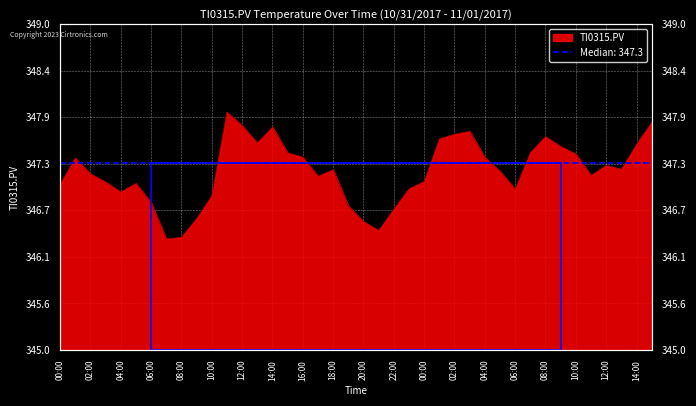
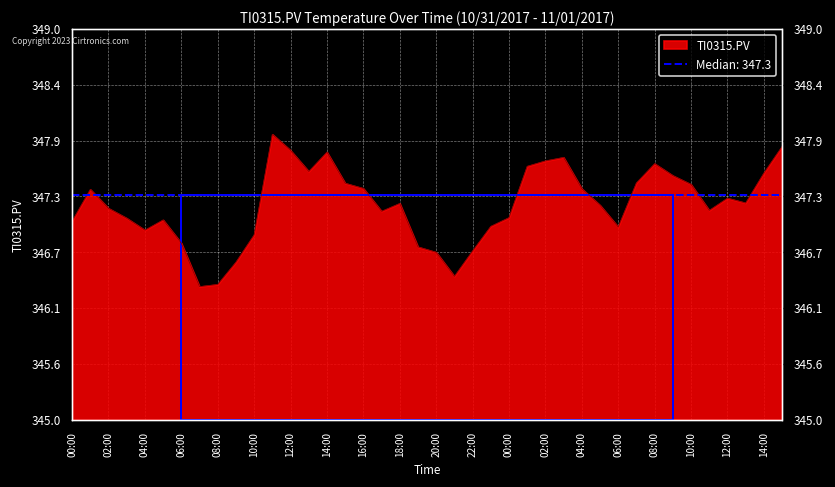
20:00: 346.6 -> 346.7
